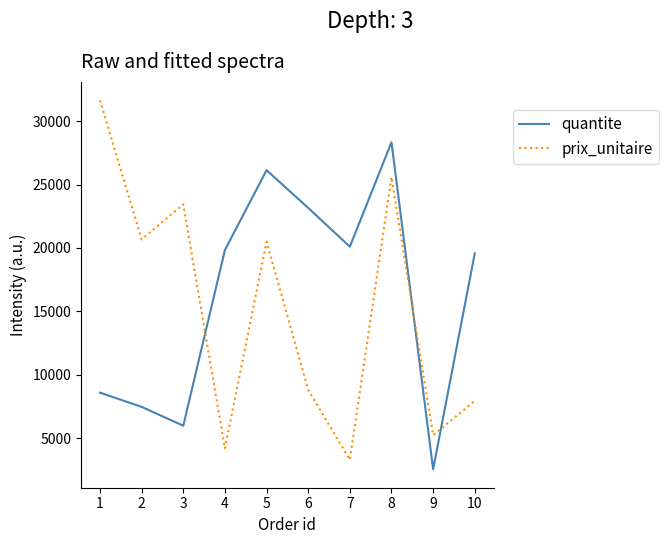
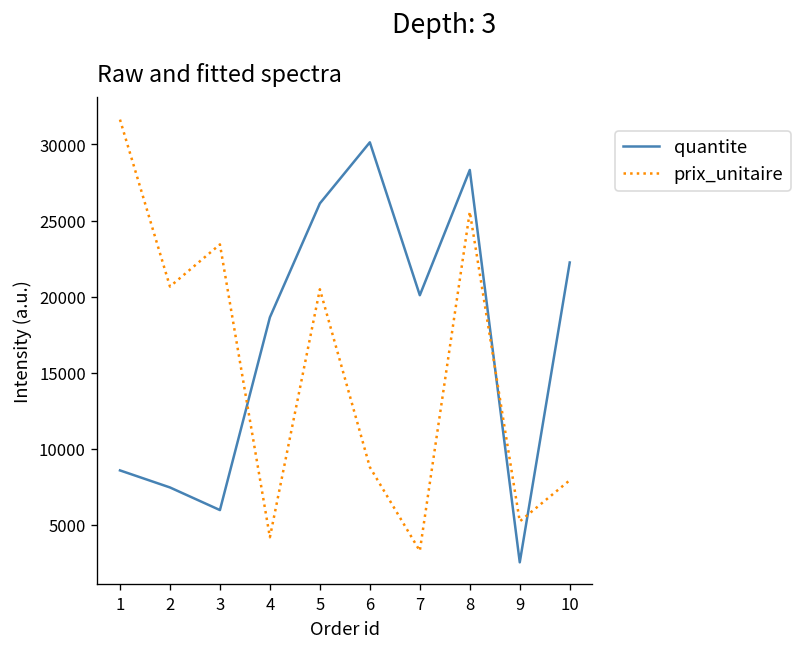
quantite, 4: 19800 -> 18600
quantite, 6: 23200 -> 30100
quantite, 10: 19600 -> 22200
